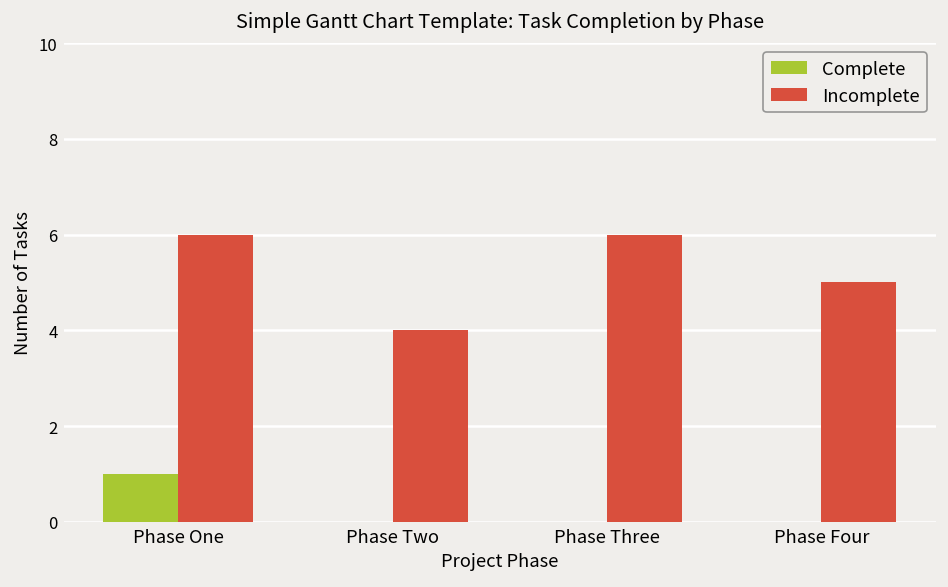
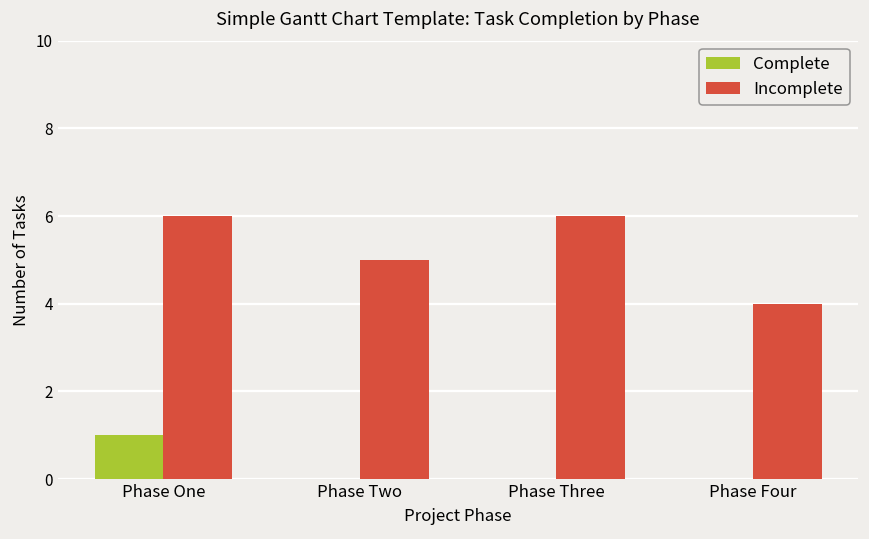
Incomplete, Phase Two: 4 -> 5
Incomplete, Phase Four: 5 -> 4
